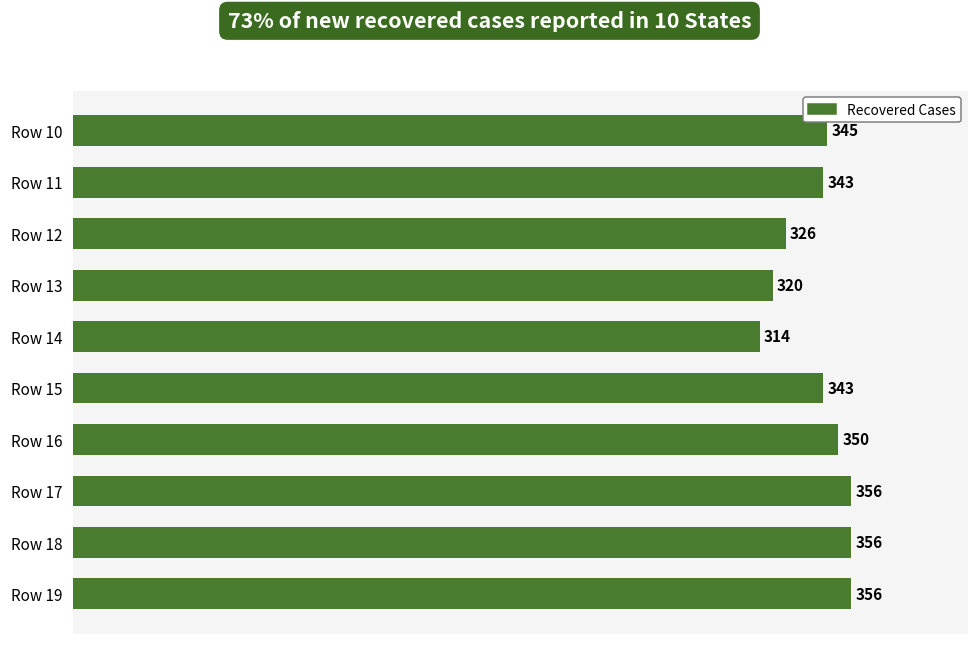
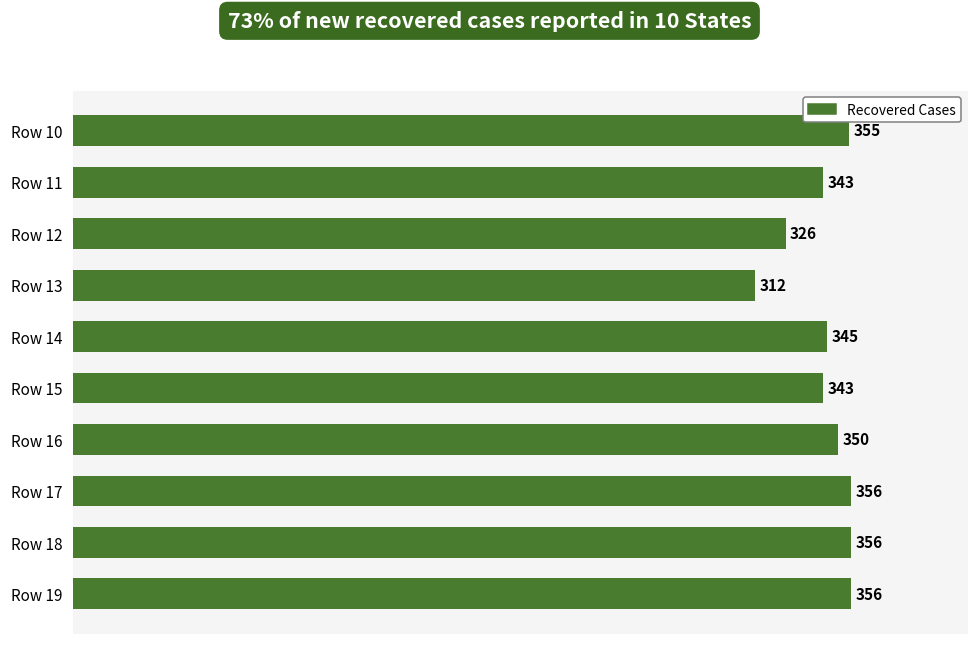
Row 10: 345 -> 355
Row 13: 320 -> 312
Row 14: 314 -> 345
